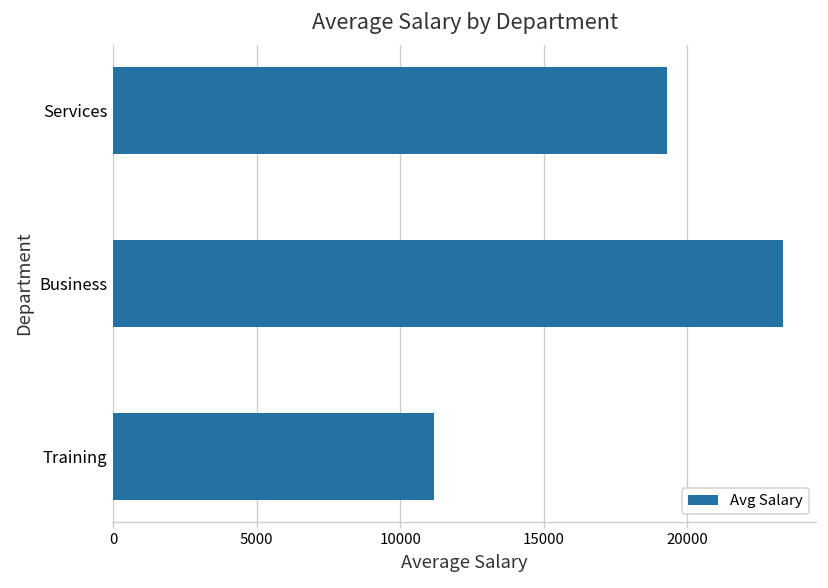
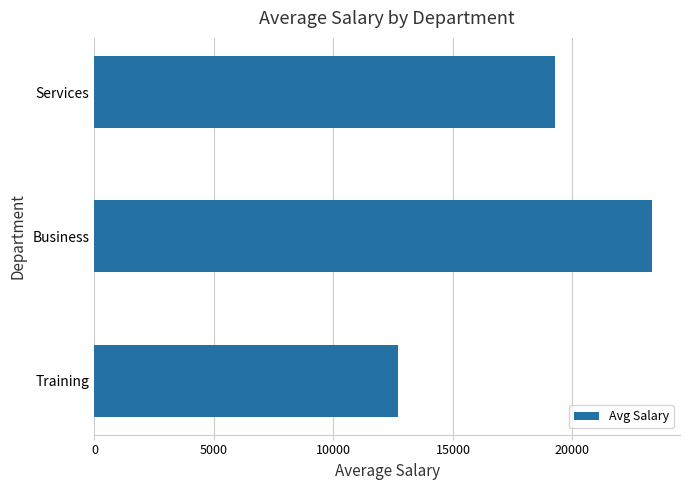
Training: 11200 -> 12700
